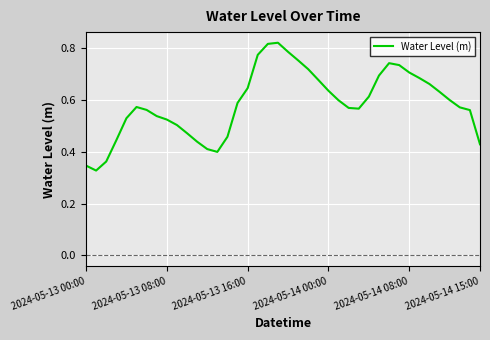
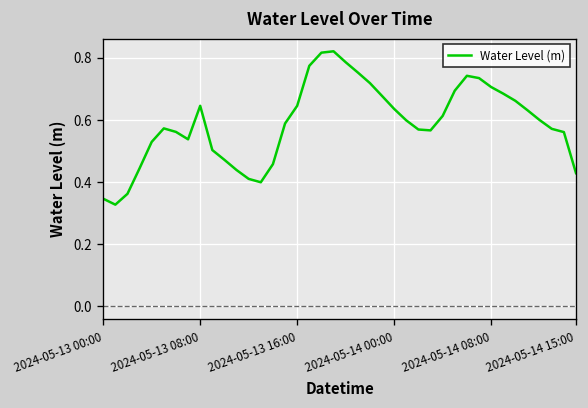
2024-05-13 08:00: 0.52 -> 0.65
